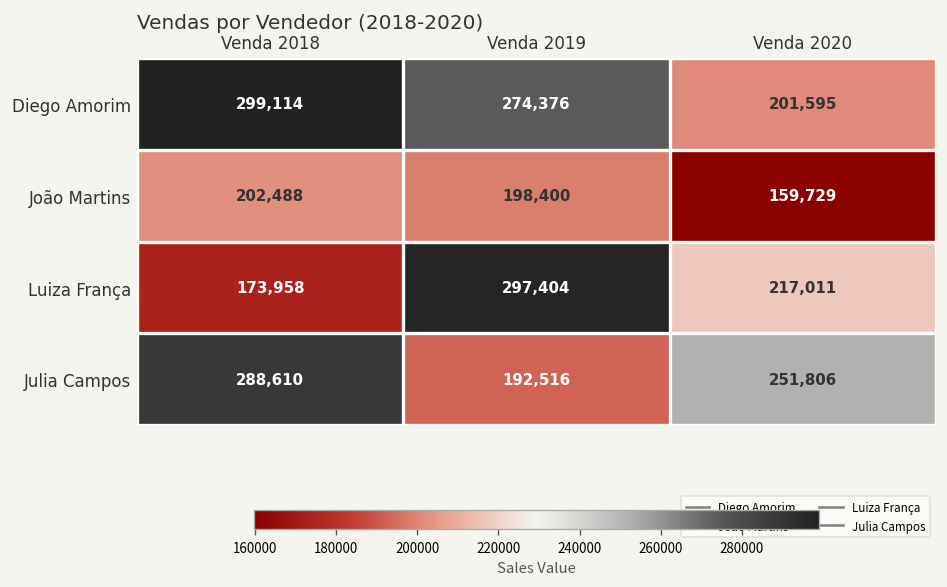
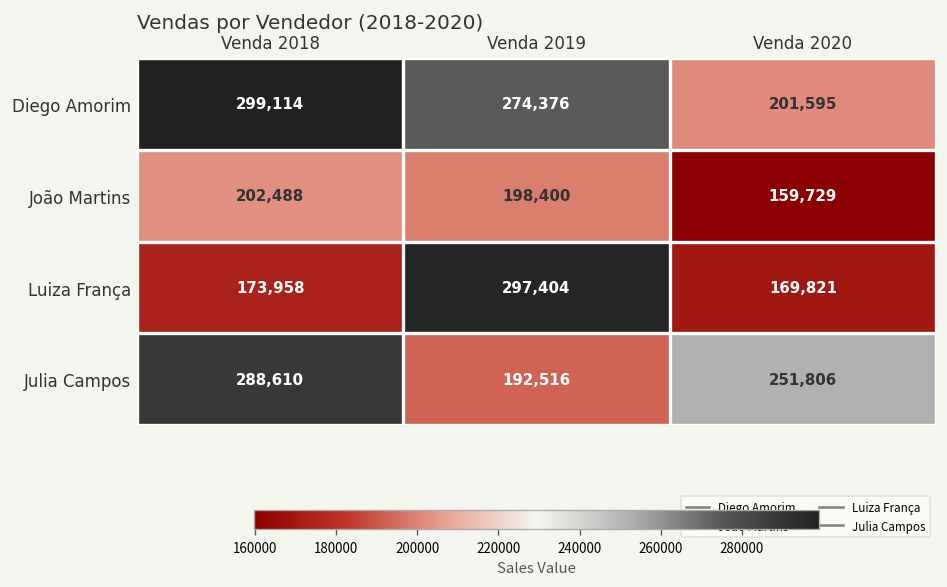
Luiza França, Venda 2020: 217,011 -> 169,821
